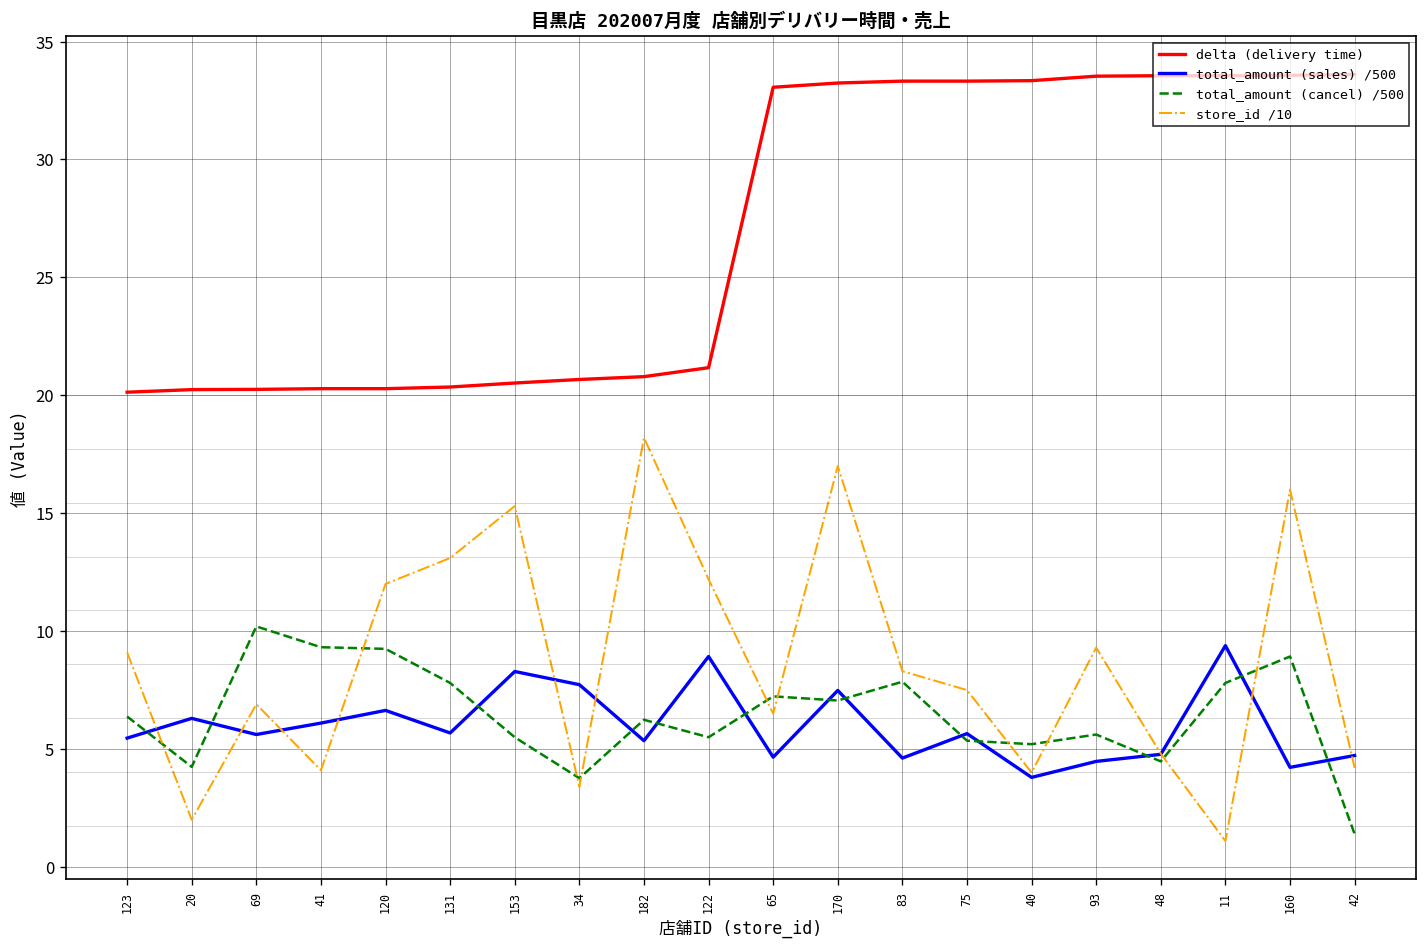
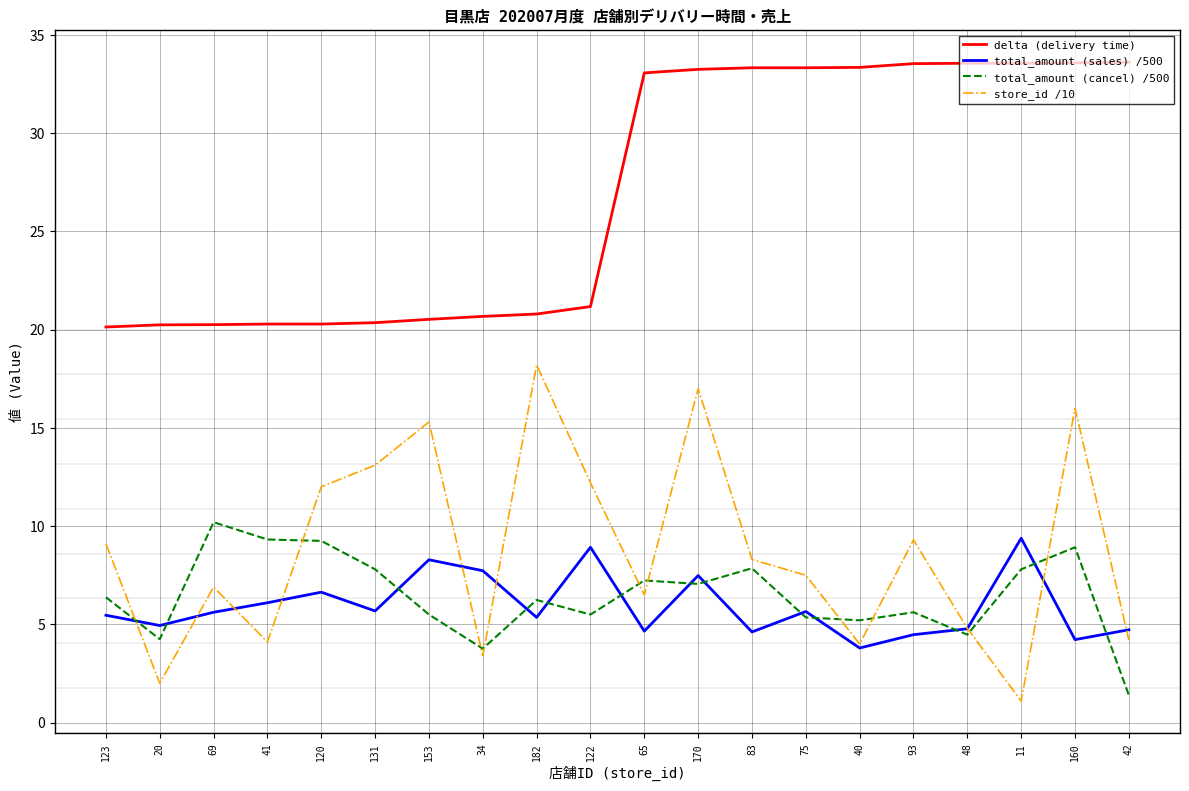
total_amount (sales) /500, 20: 6.3 -> 4.9
